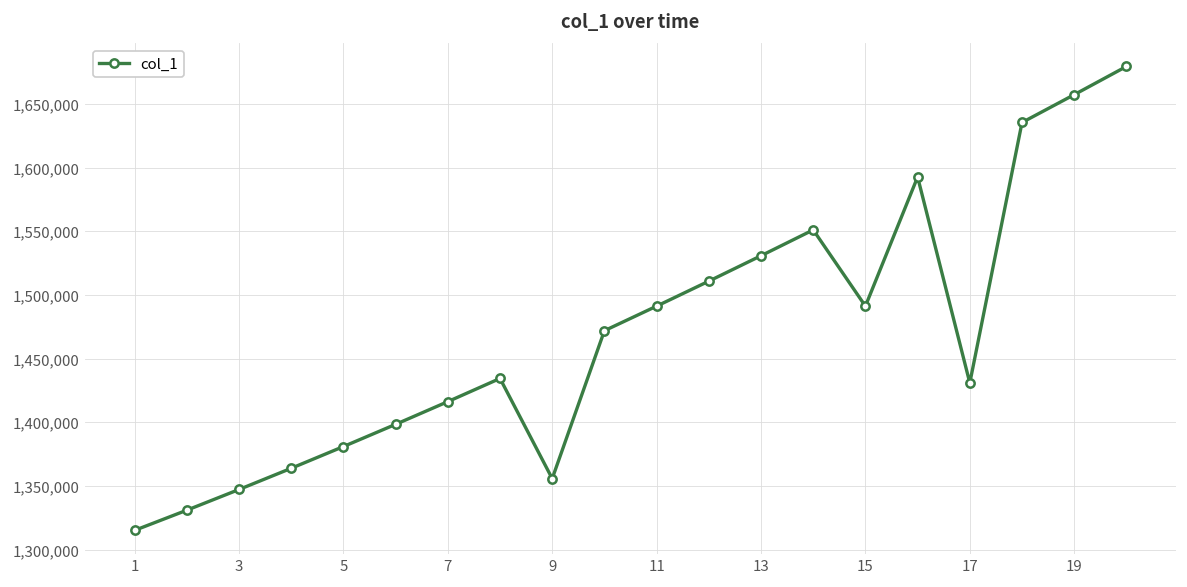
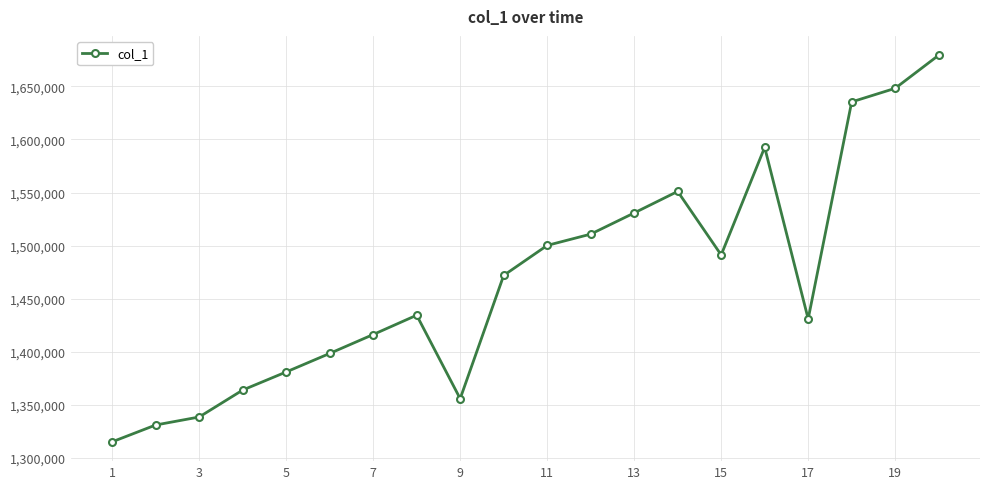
3: 1,347,000 -> 1,338,000
11: 1,491,000 -> 1,500,000
19: 1,657,000 -> 1,648,000
